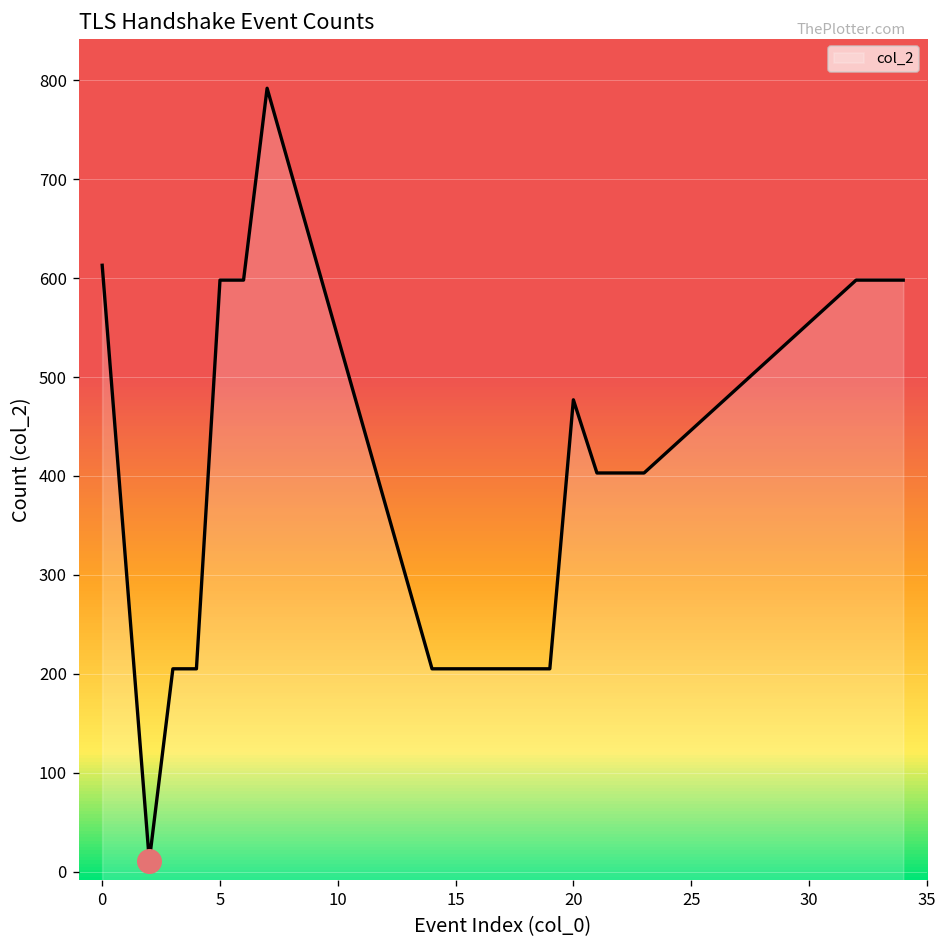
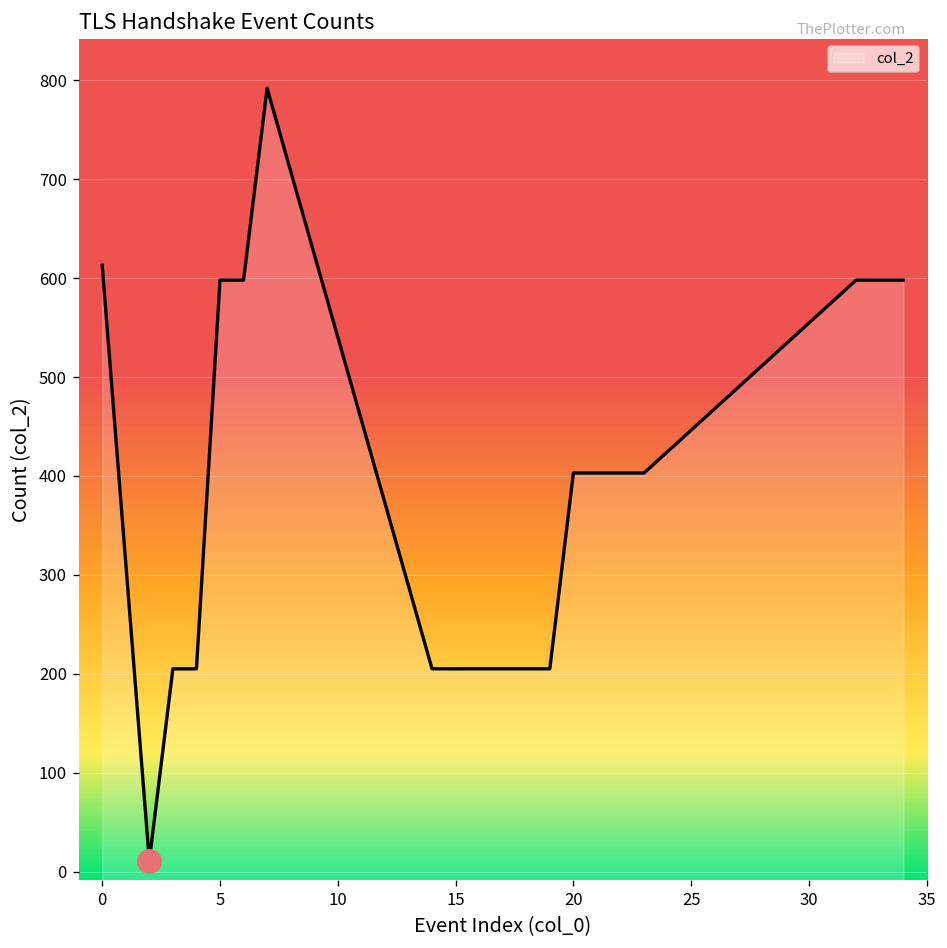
col_2, 20: 480 -> 400
